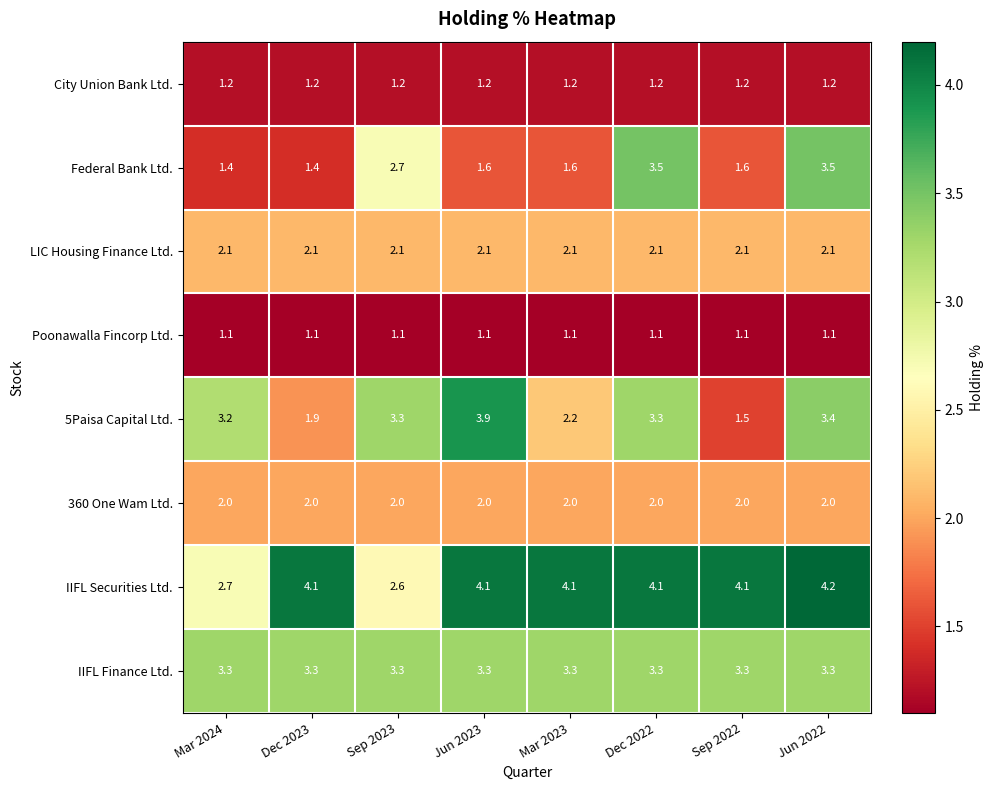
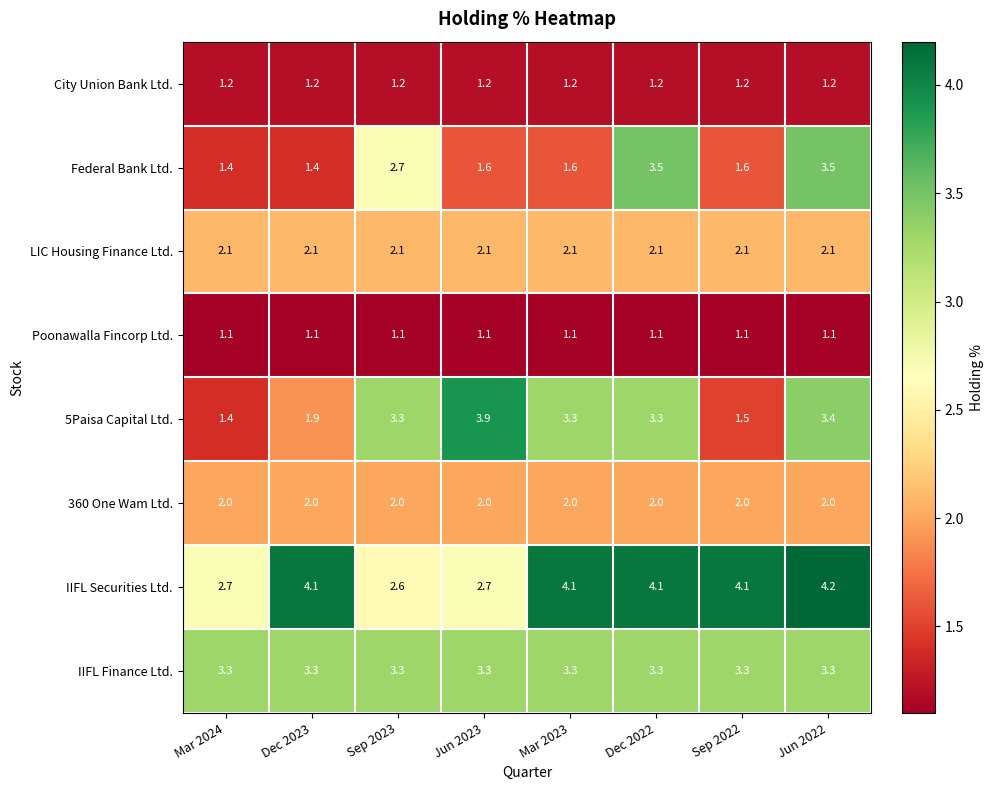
5Paisa Capital Ltd., Mar 2024: 3.2 -> 1.4
5Paisa Capital Ltd., Mar 2023: 2.2 -> 3.3
IIFL Securities Ltd., Jun 2023: 4.1 -> 2.7
